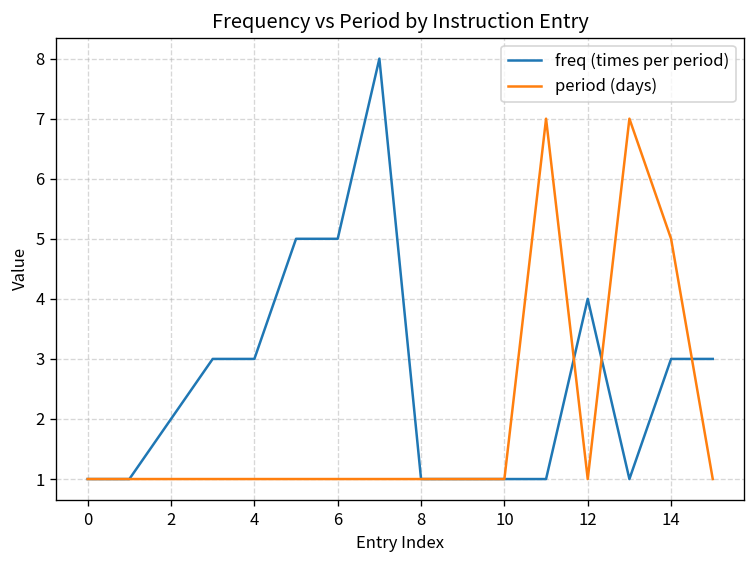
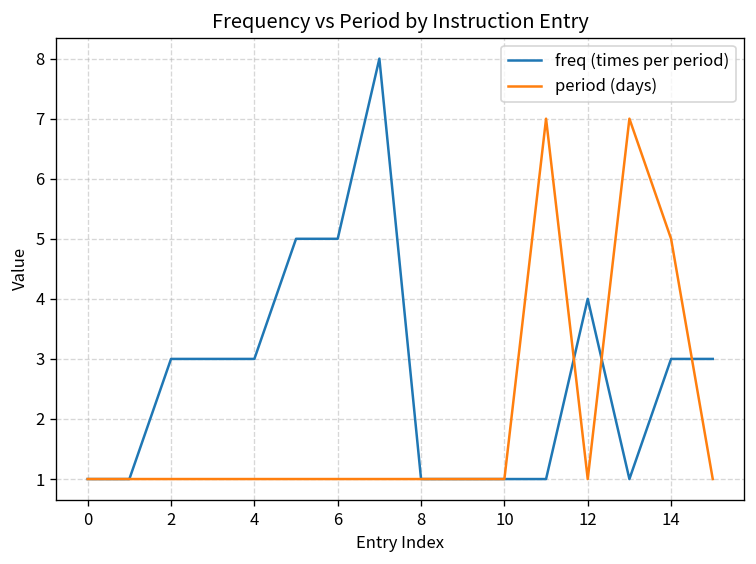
freq (times per period), 2: 2 -> 3
